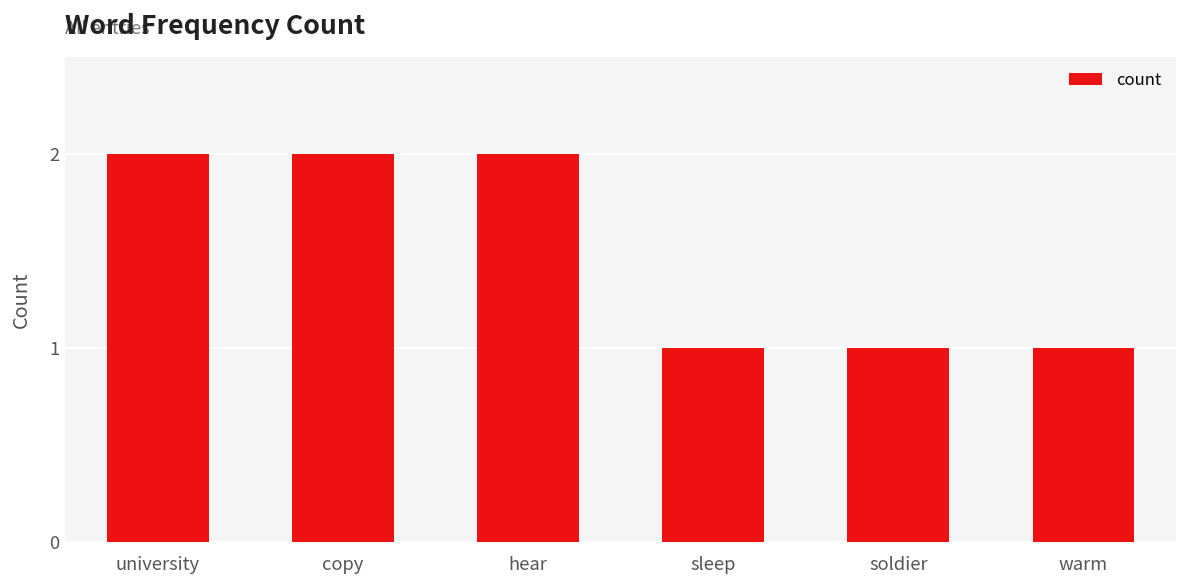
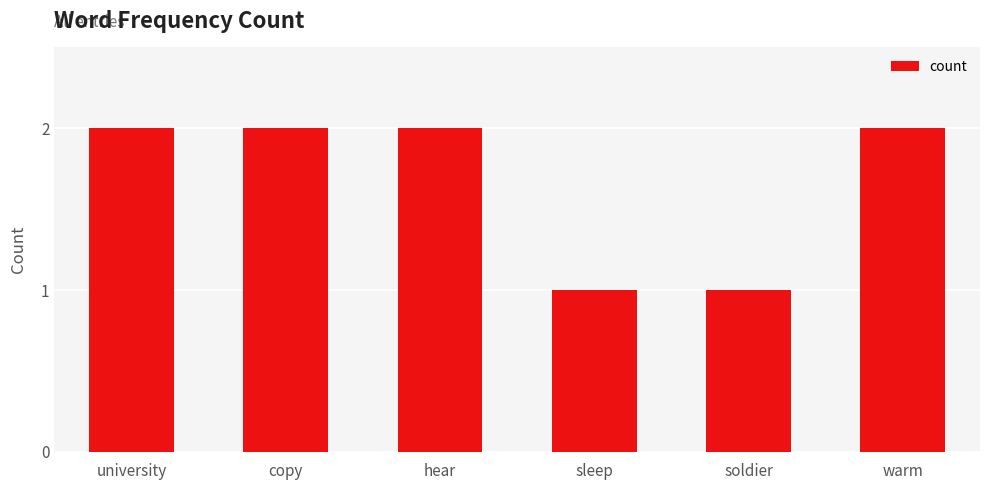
warm: 1 -> 2
